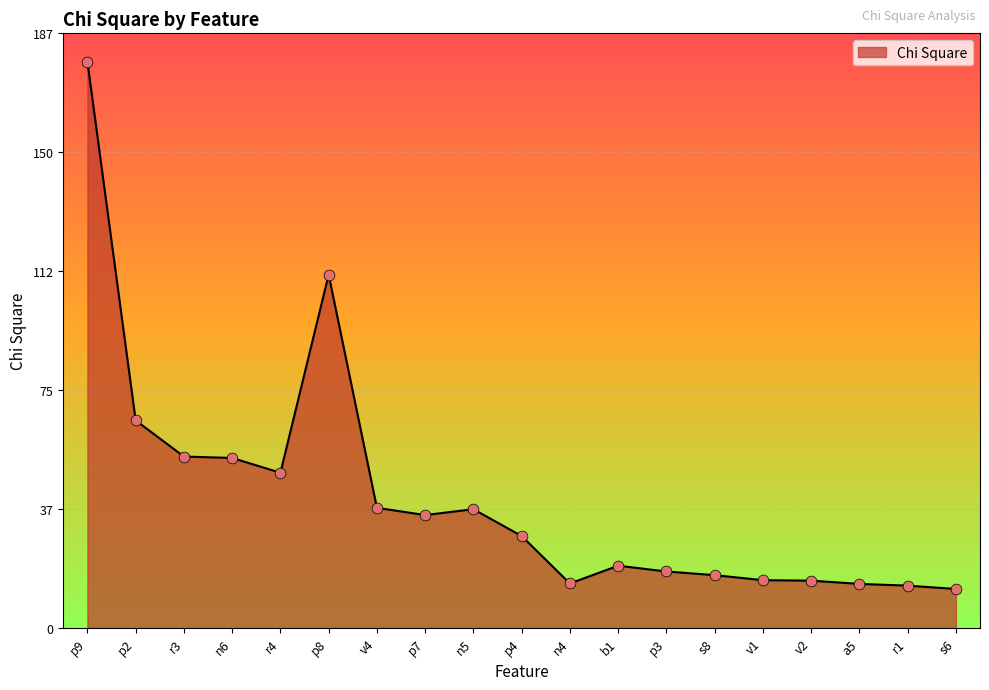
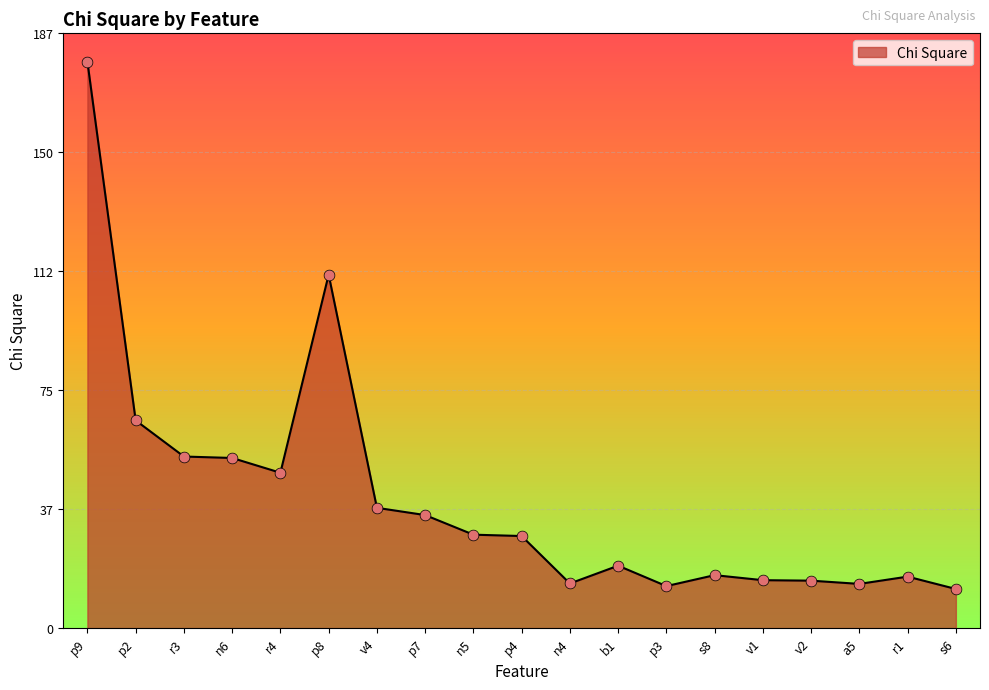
n5: 37 -> 29
p3: 18 -> 13
r1: 13 -> 16
